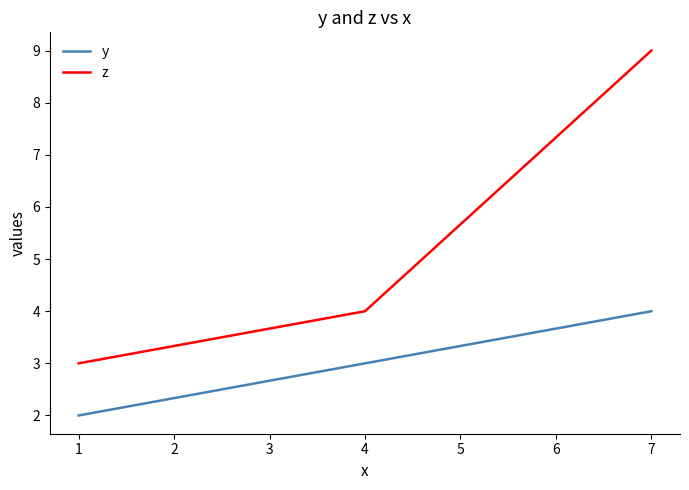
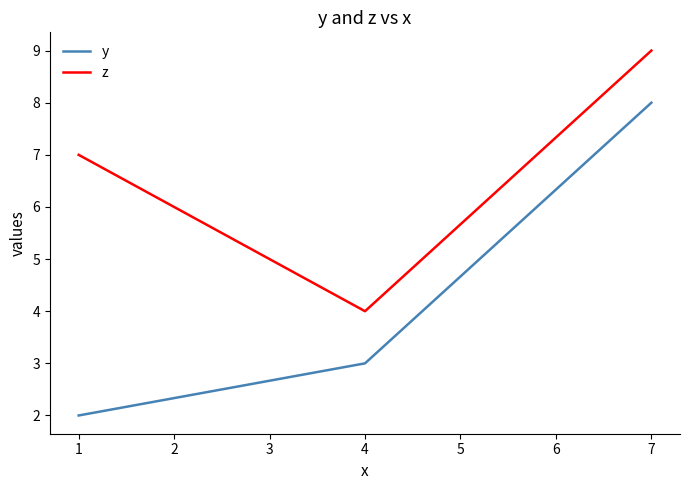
z, 1: 3 -> 7
y, 7: 4 -> 8
